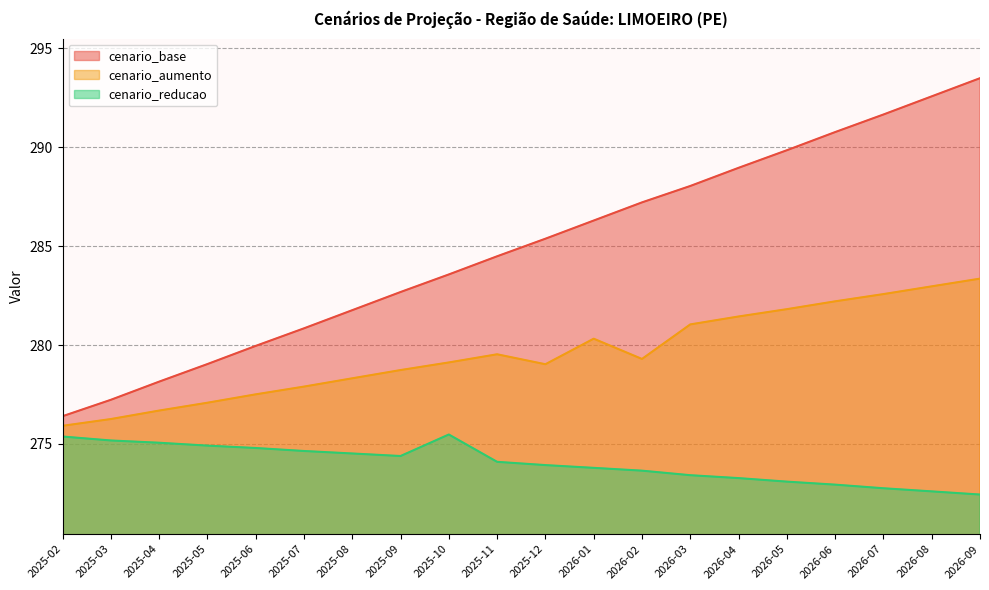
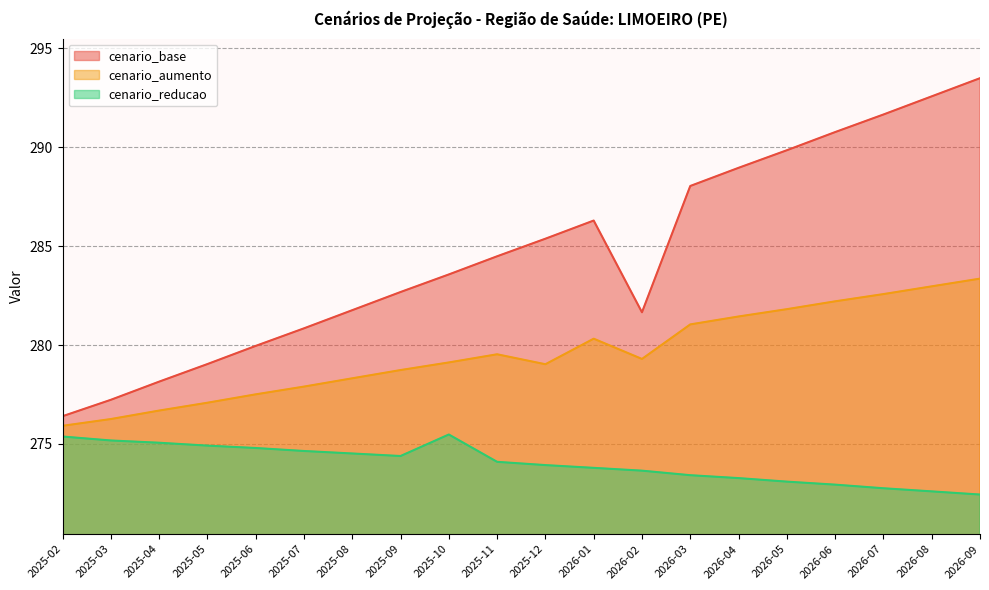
cenario_base, 2026-02: 287.2 -> 281.7
